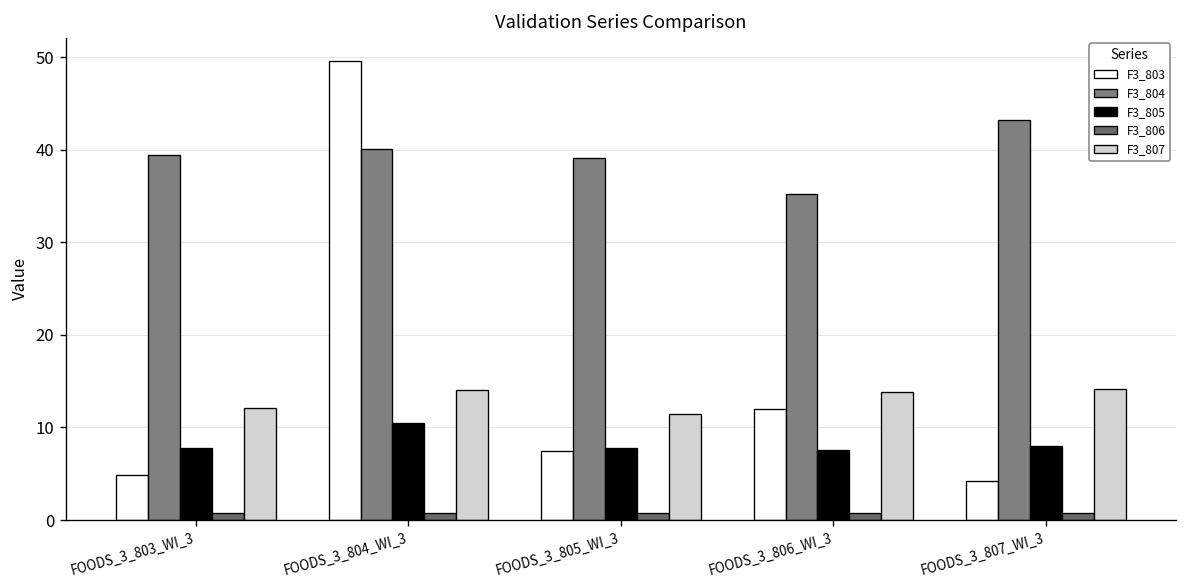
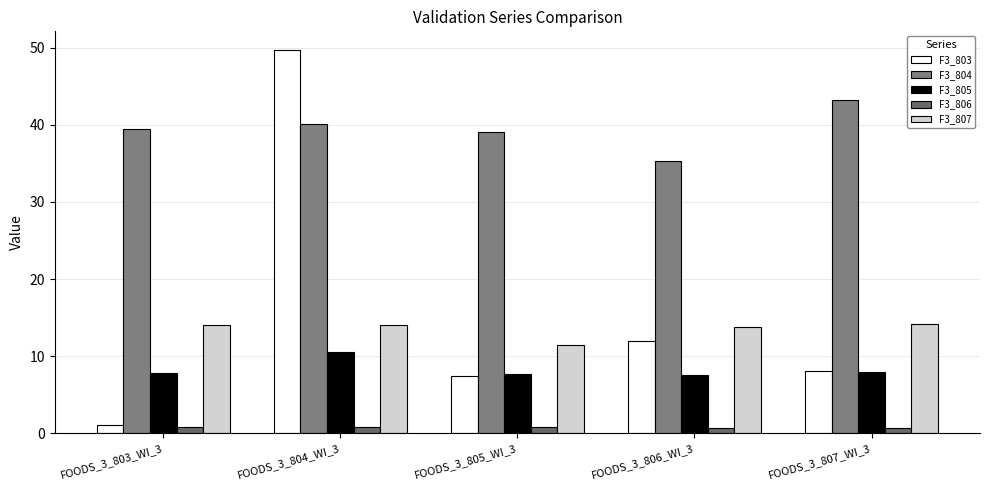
F3_803, FOODS_3_803_WI_3: 5 -> 1
F3_807, FOODS_3_803_WI_3: 12 -> 14
F3_803, FOODS_3_807_WI_3: 4 -> 8
